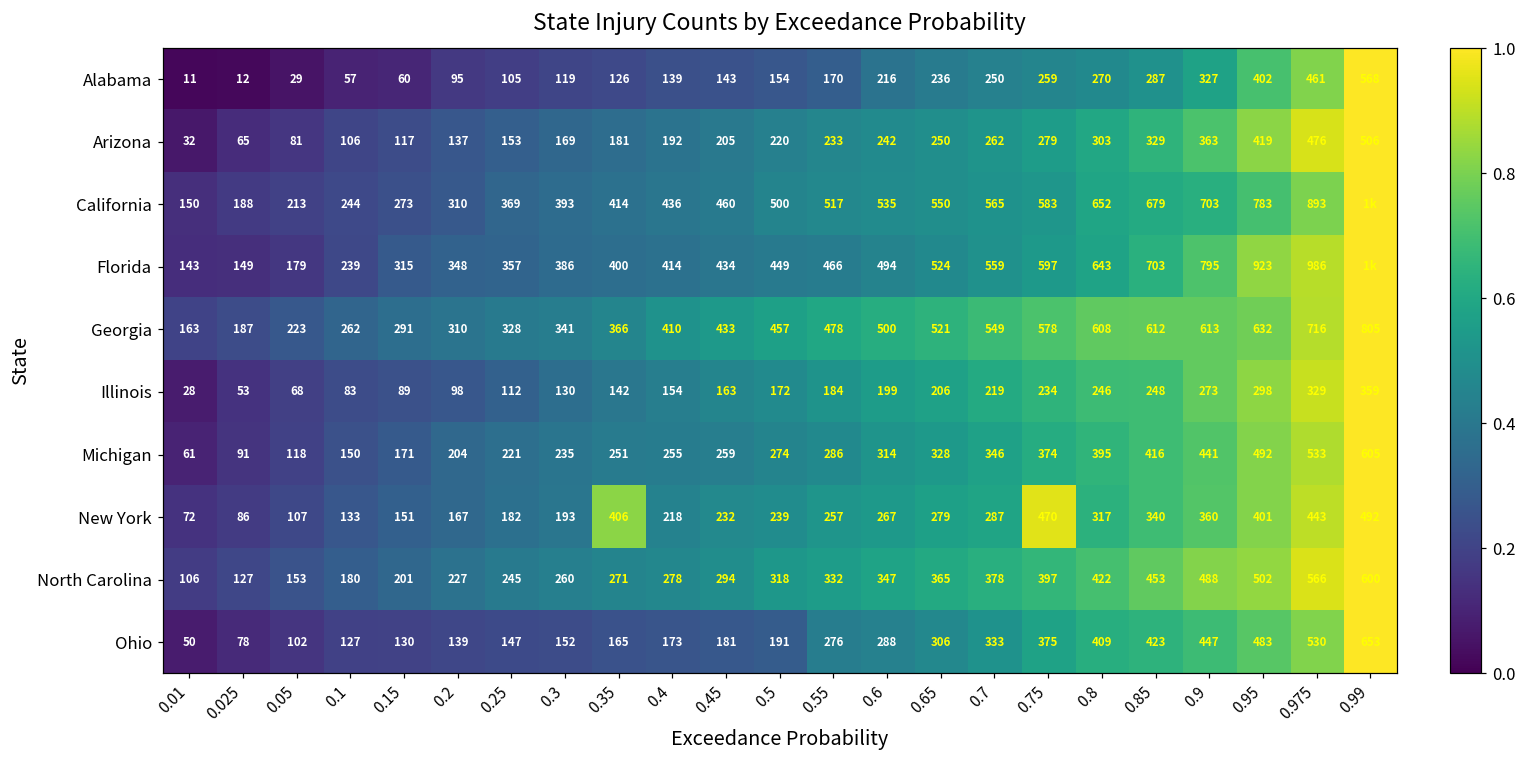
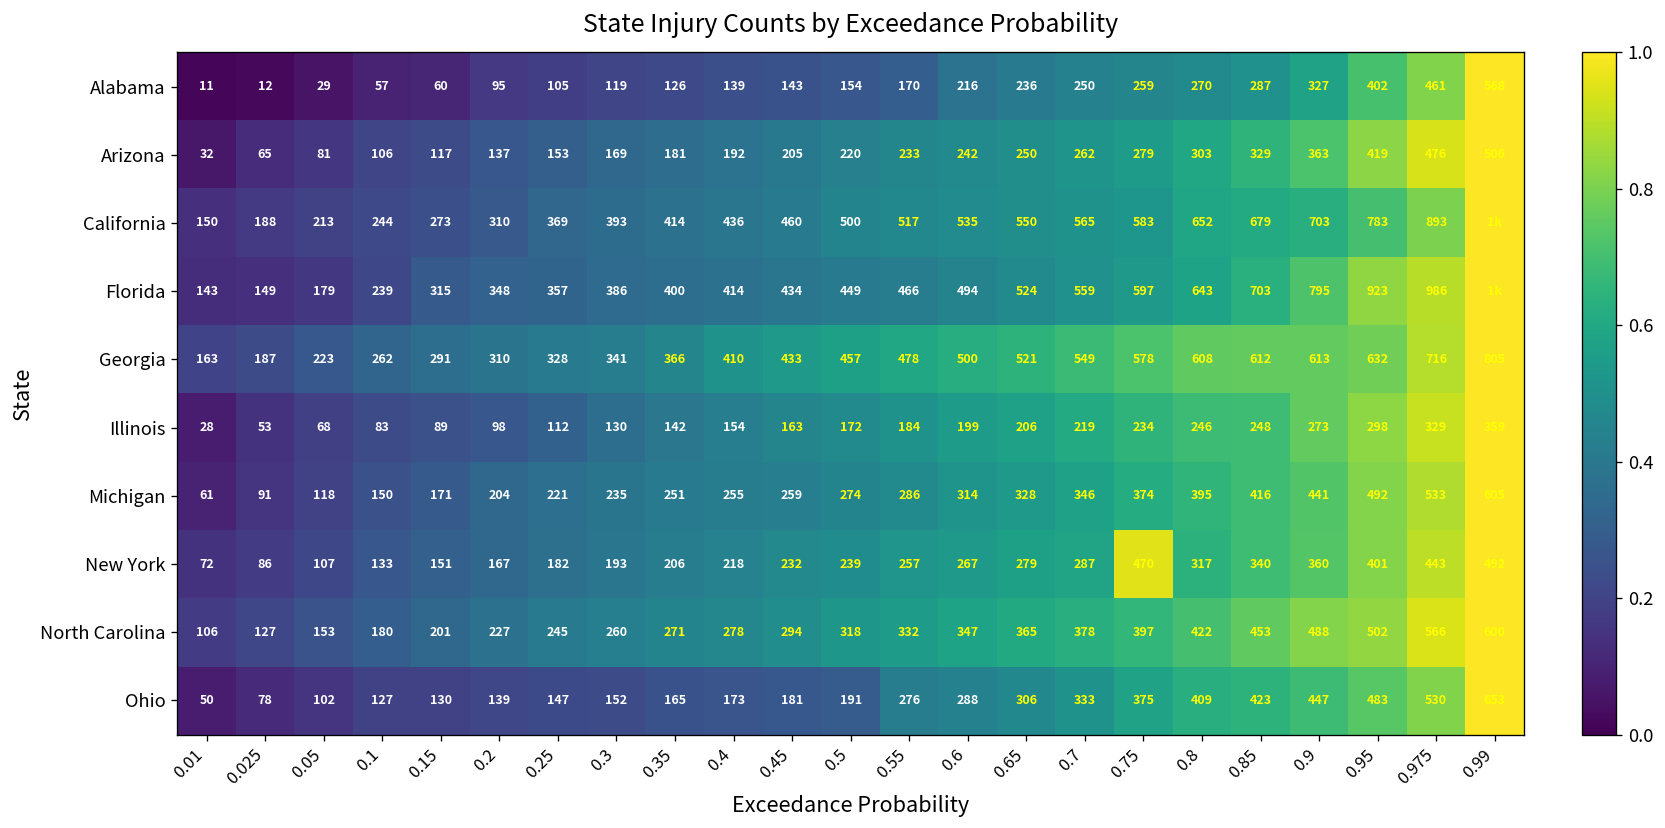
New York, 0.35: 406 -> 206
